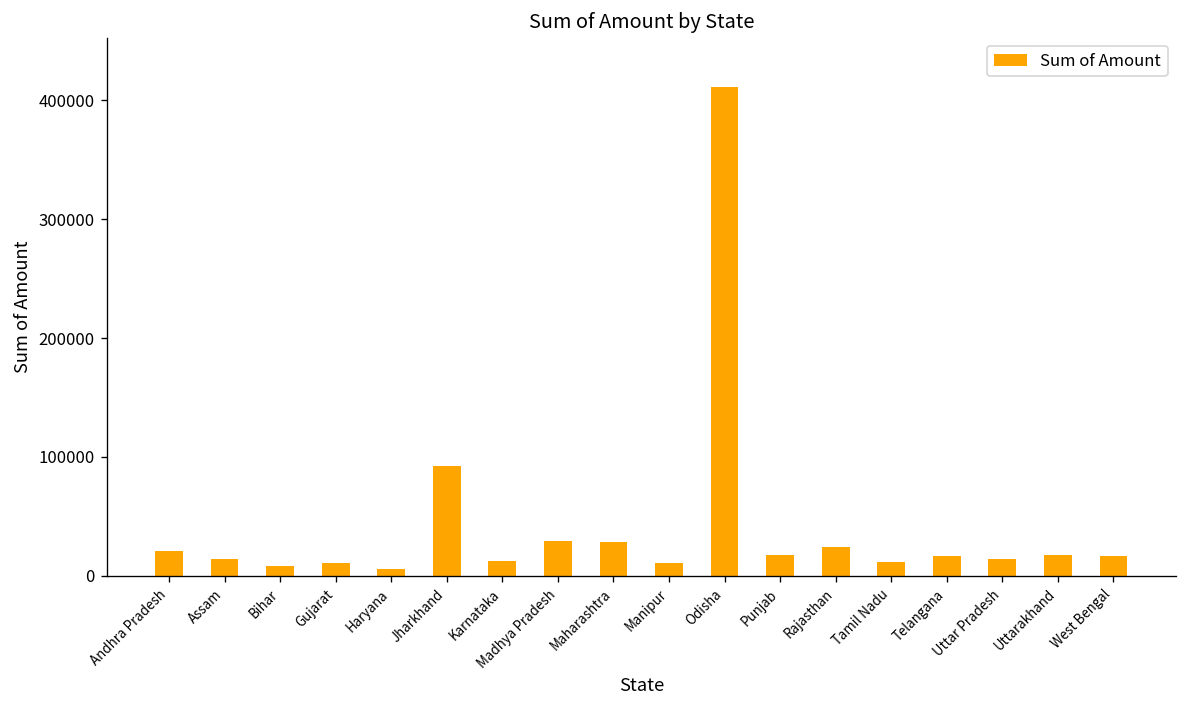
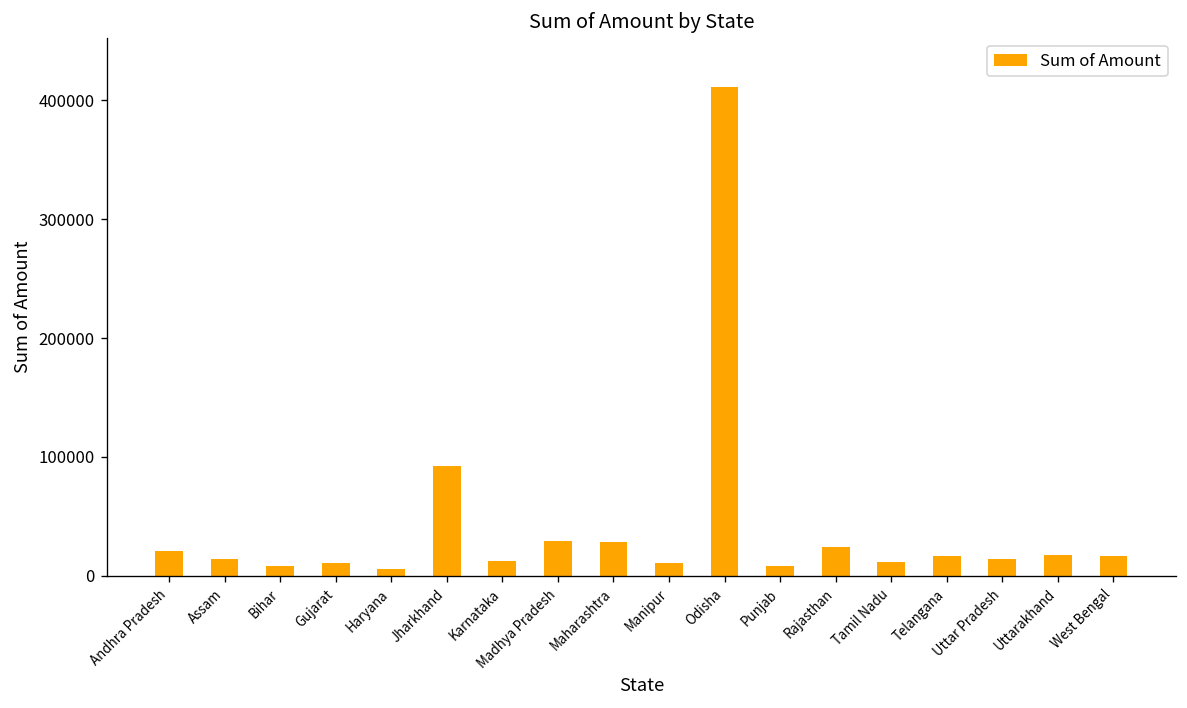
Punjab: 20000 -> 10000
